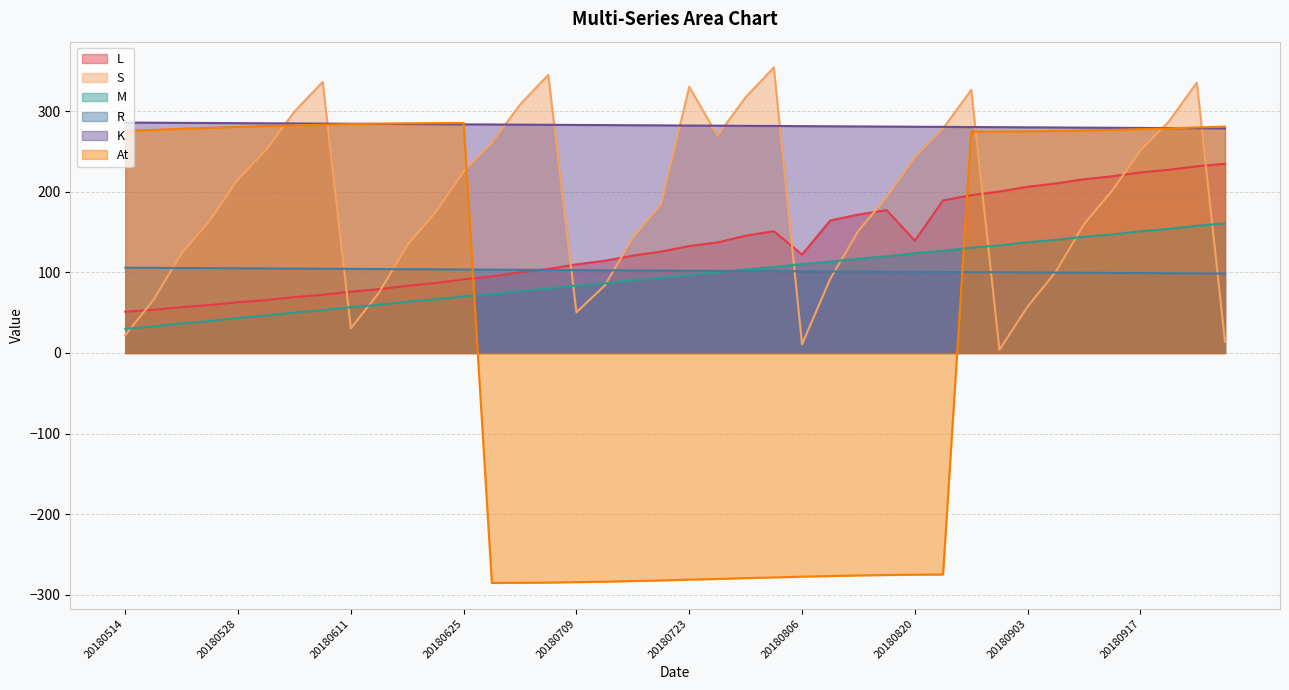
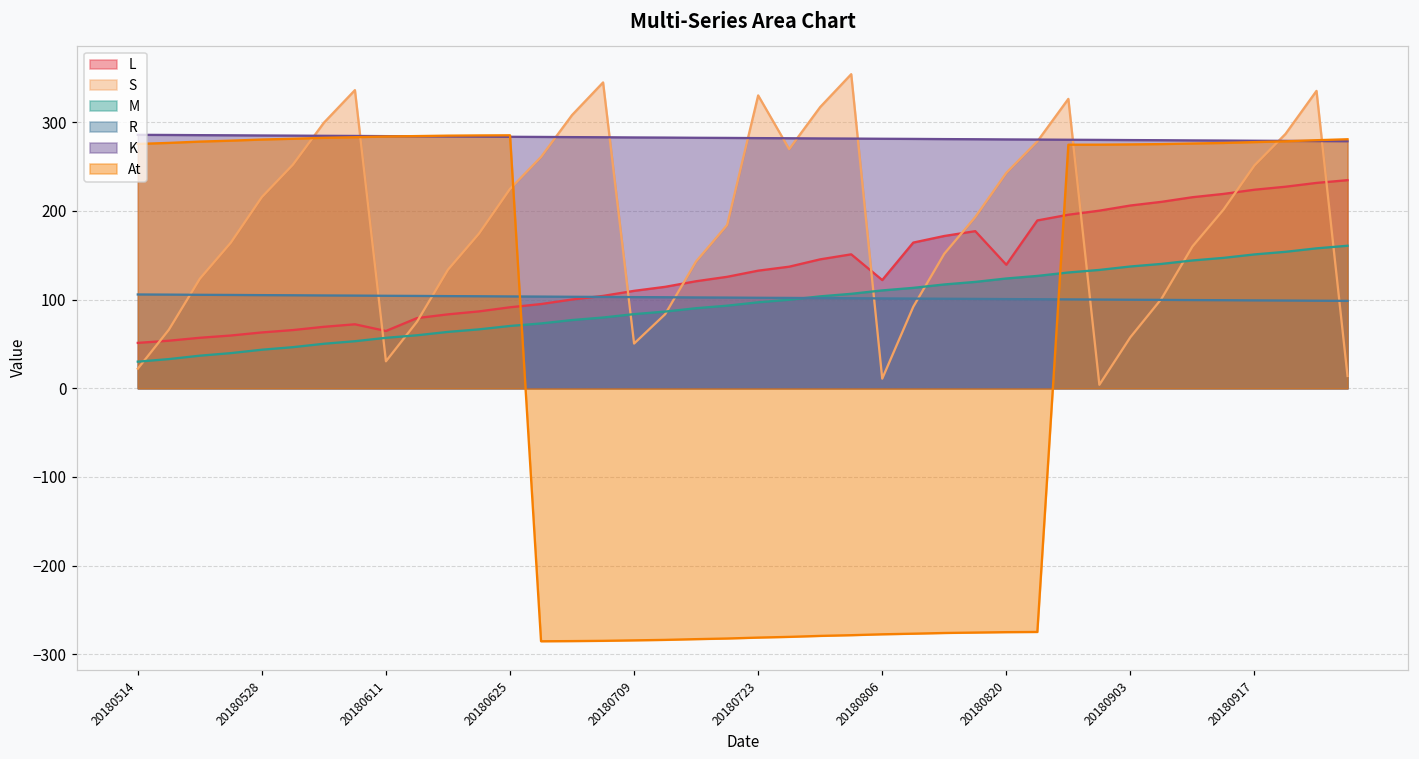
L, 20180611: 80 -> 60
